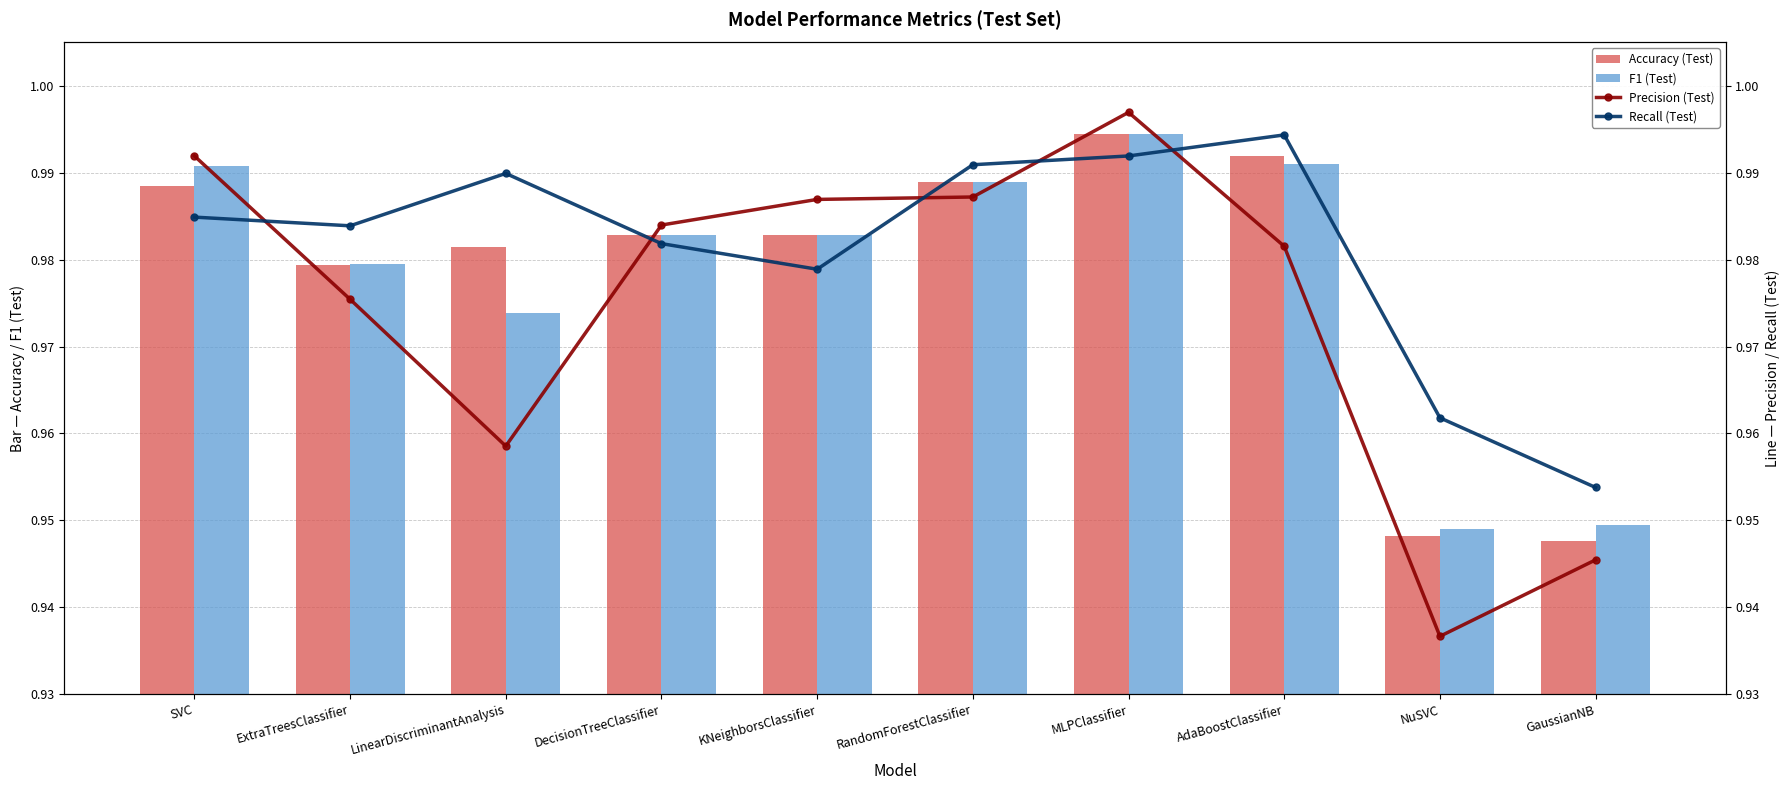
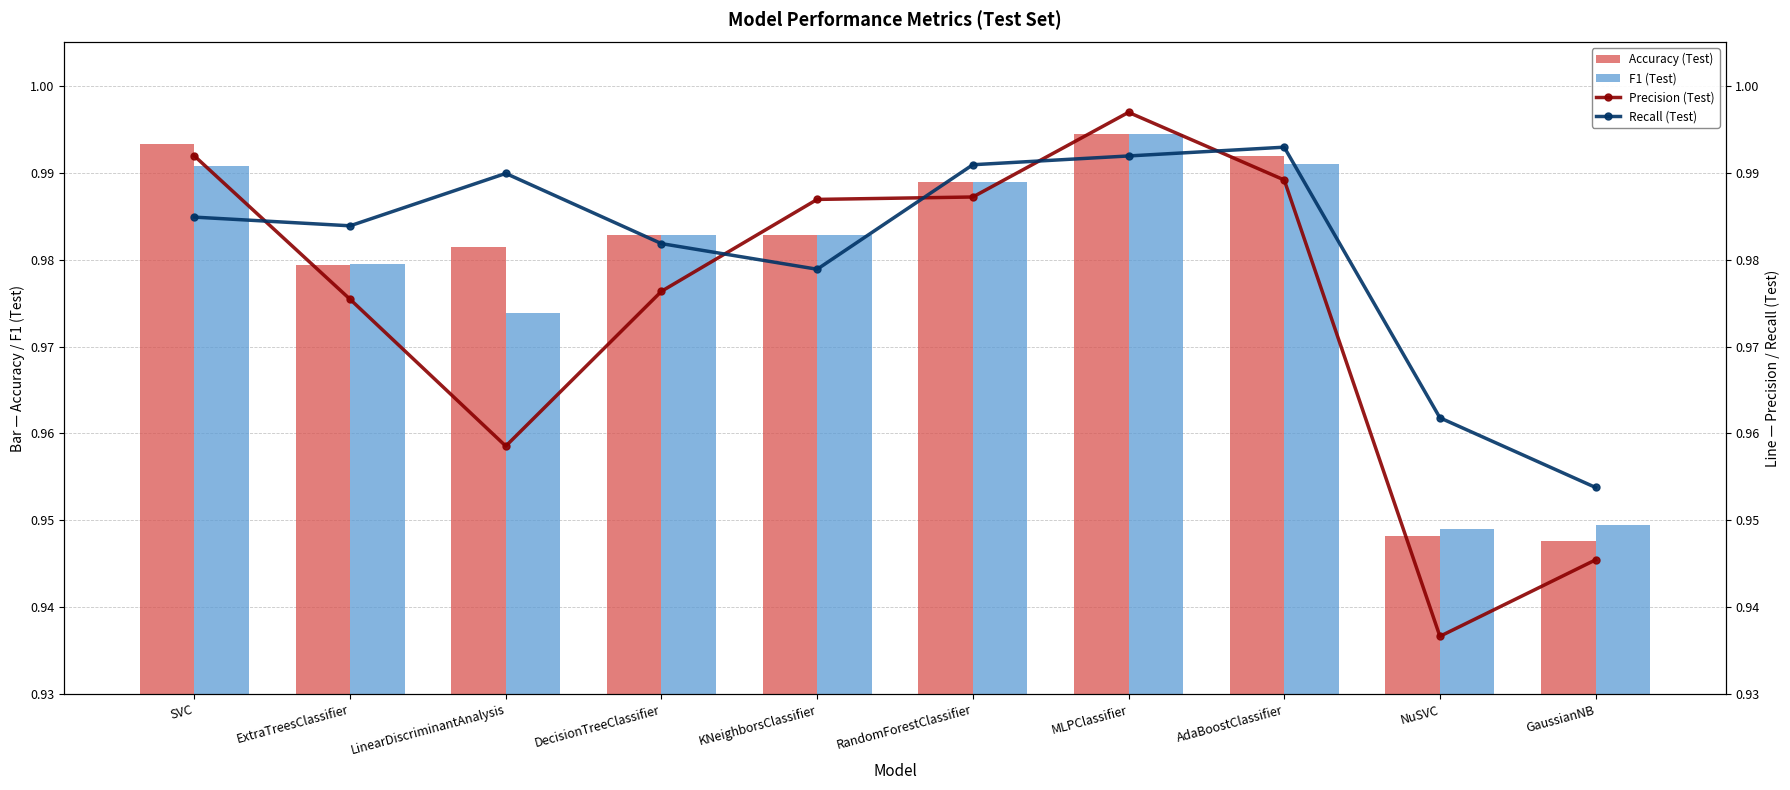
Accuracy (Test), SVC: 0.988 -> 0.993
Precision (Test), DecisionTreeClassifier: 0.984 -> 0.976
Precision (Test), AdaBoostClassifier: 0.982 -> 0.989
Recall (Test), AdaBoostClassifier: 0.994 -> 0.993
